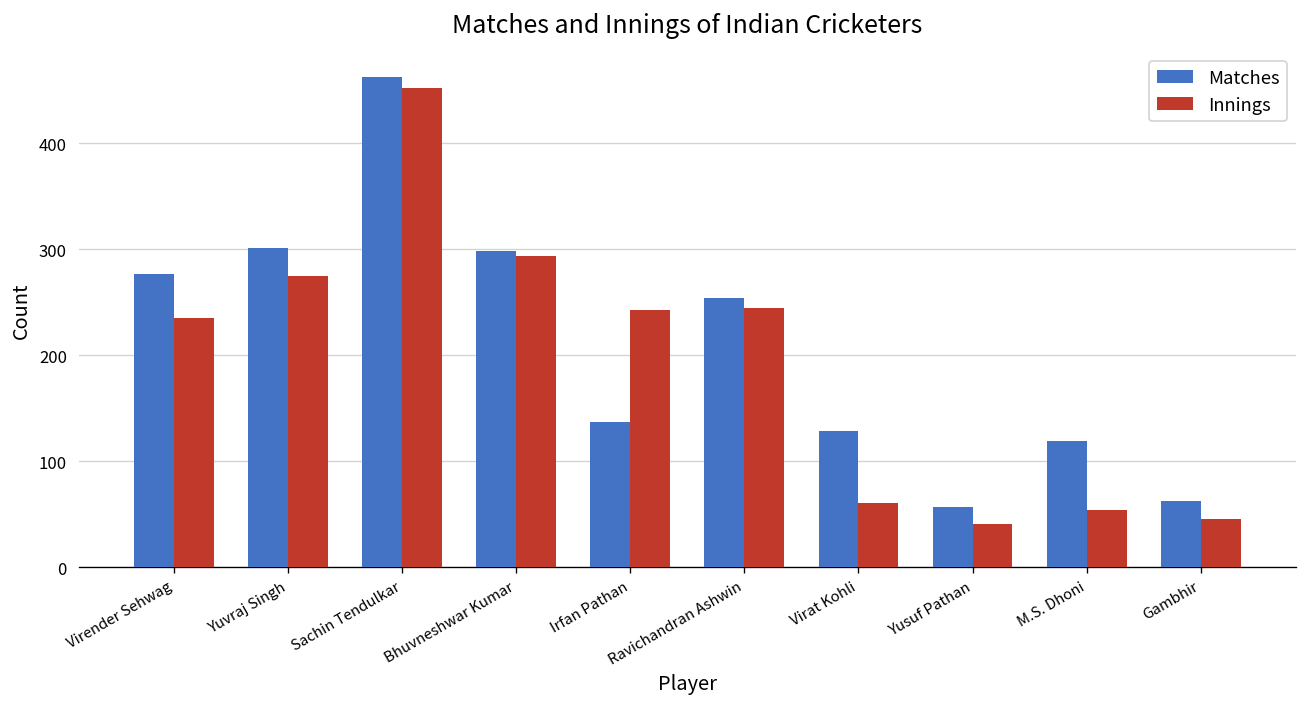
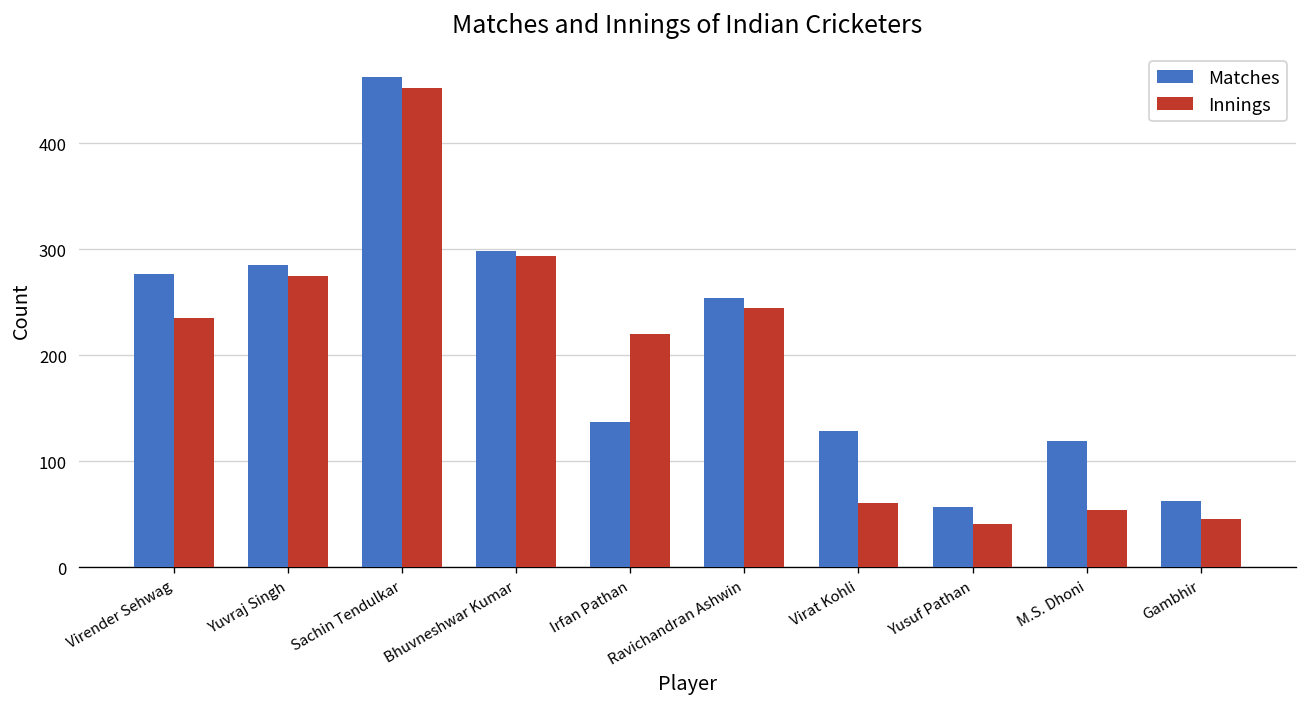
Matches, Yuvraj Singh: 300 -> 290
Innings, Irfan Pathan: 240 -> 220
